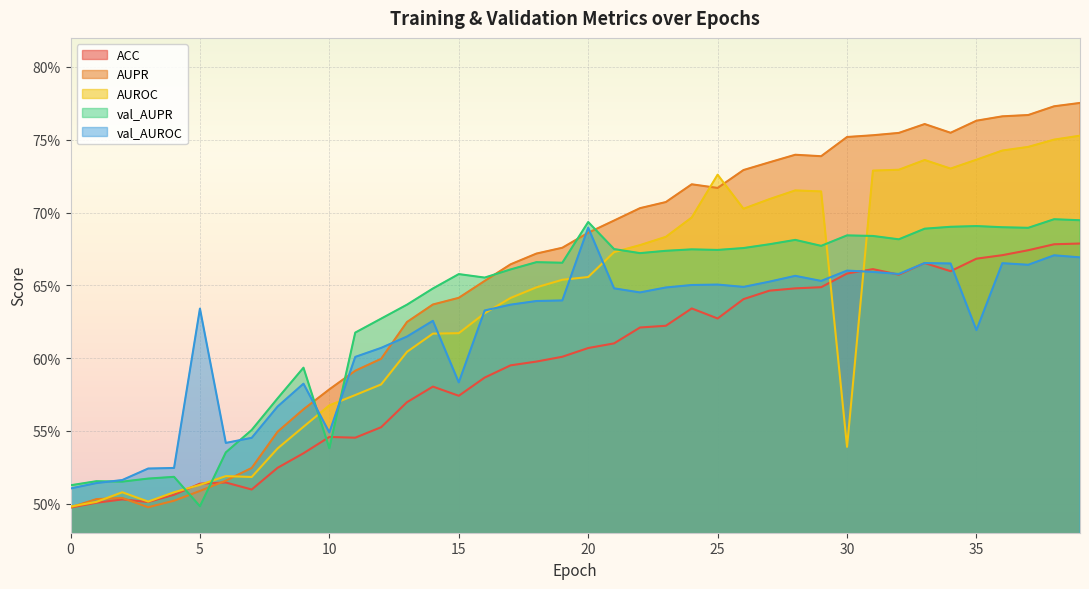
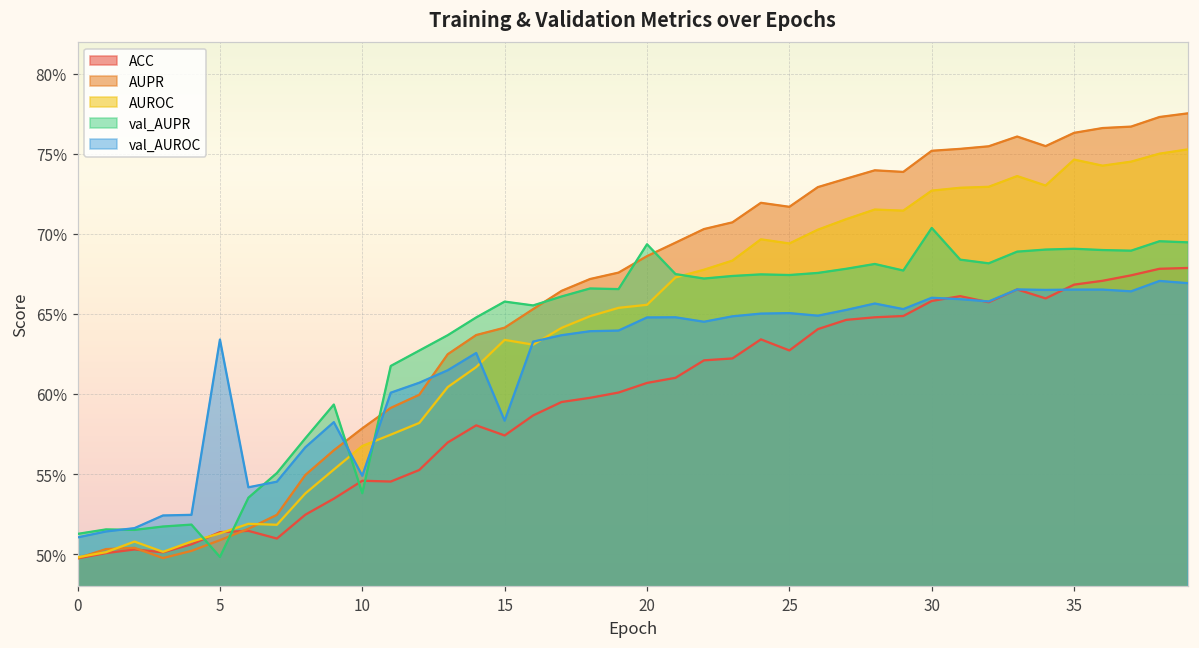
AUROC, 15: 61.7% -> 63.4%
val_AUROC, 20: 69.0% -> 64.8%
AUROC, 25: 72.6% -> 69.4%
AUROC, 30: 53.9% -> 72.7%
val_AUPR, 30: 68.4% -> 70.4%
AUROC, 35: 73.6% -> 74.6%
val_AUROC, 35: 61.9% -> 66.5%
